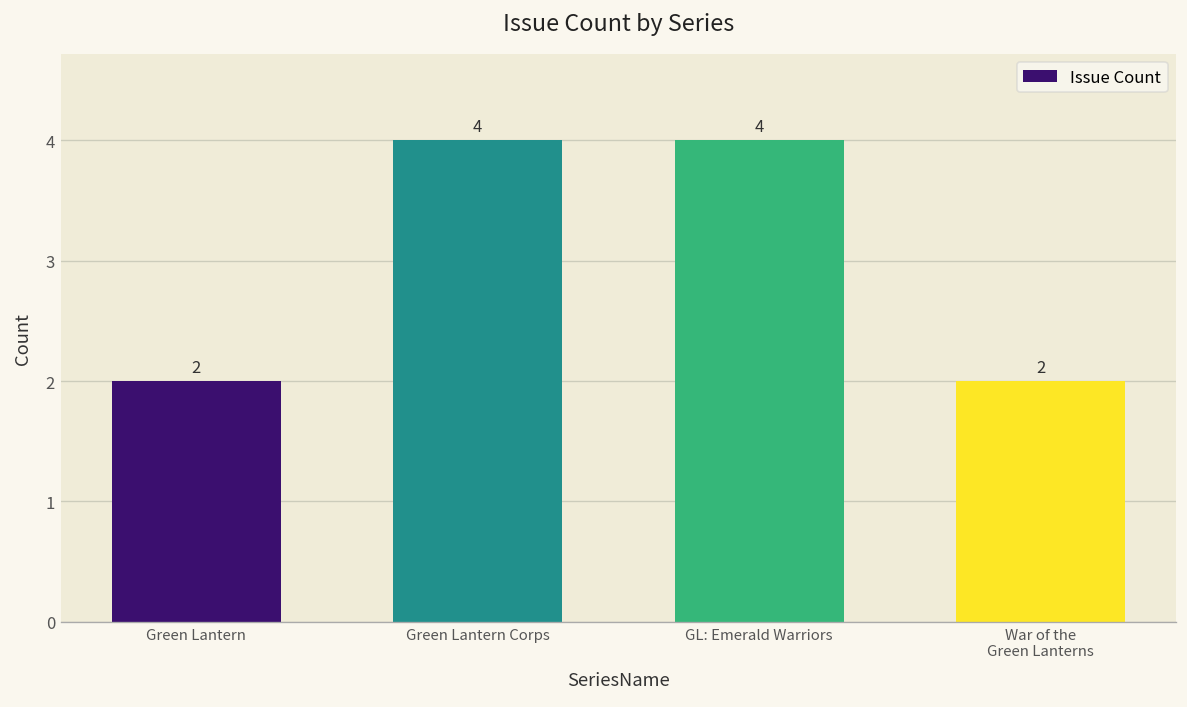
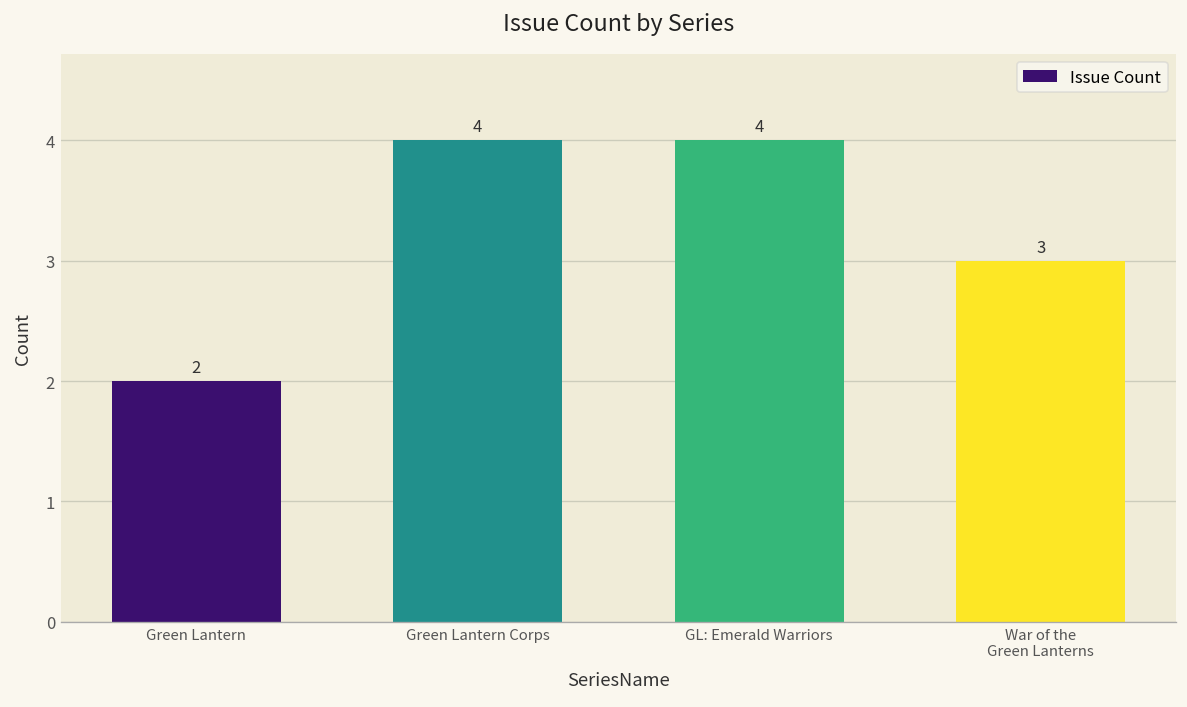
War of the Green Lanterns: 2 -> 3
